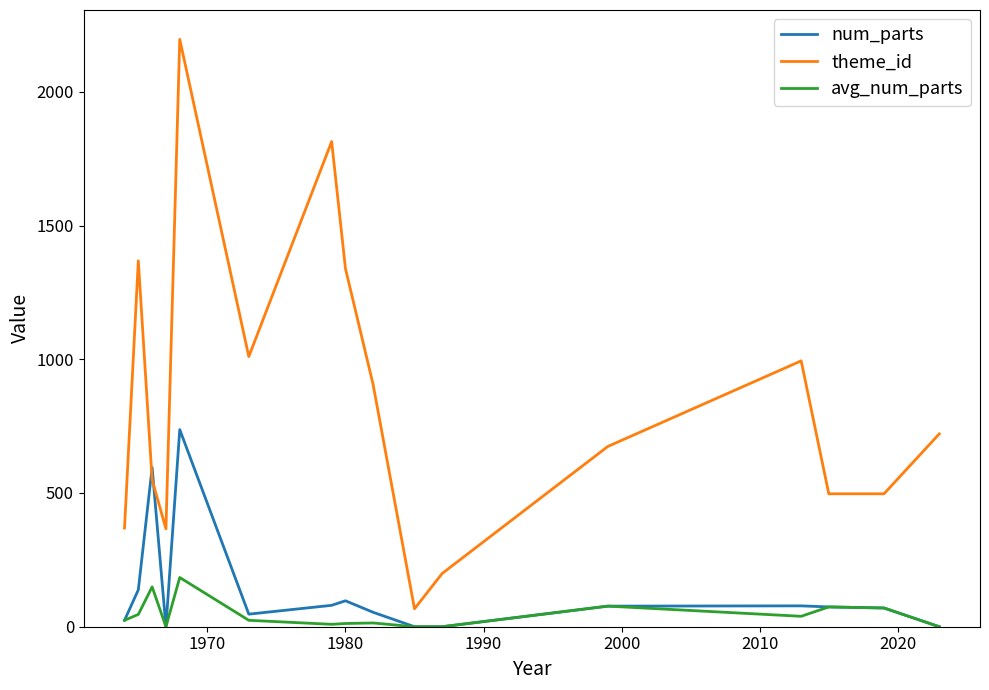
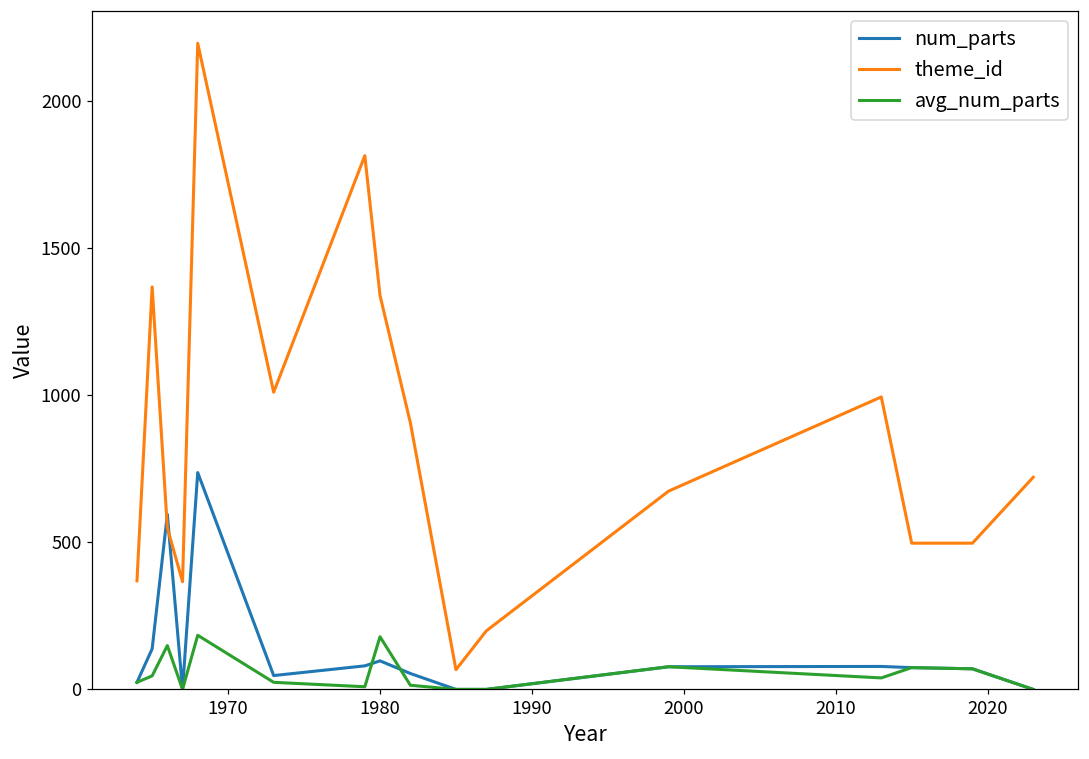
avg_num_parts, 1980: 10 -> 180
